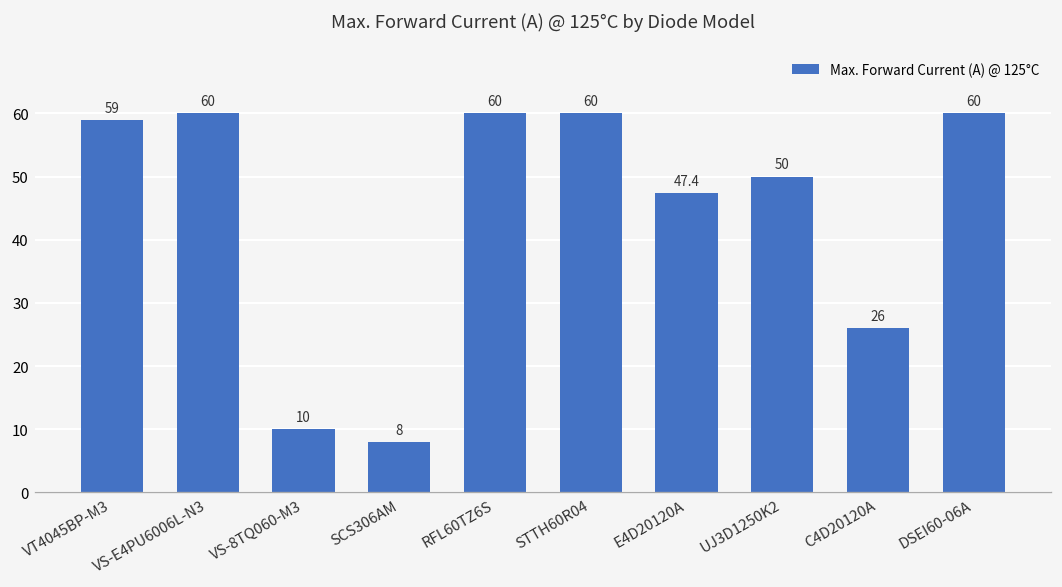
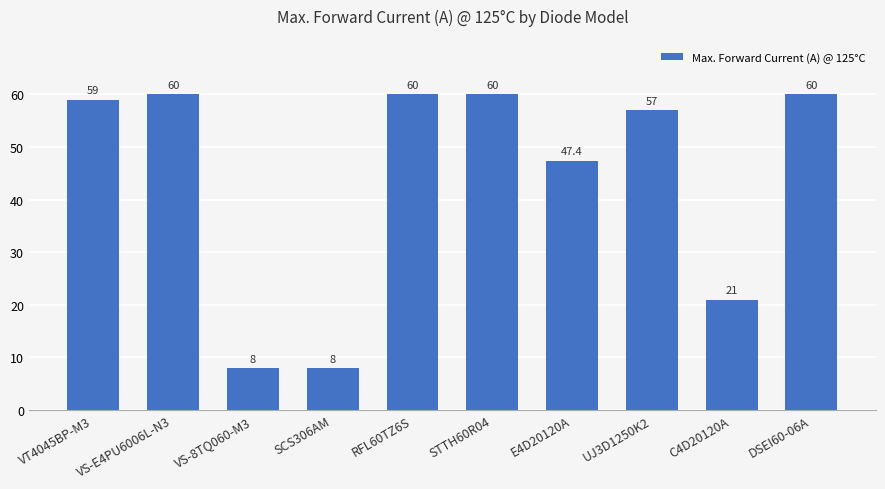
VS-8TQ060-M3: 10 -> 8
UJ3D1250K2: 50 -> 57
C4D20120A: 26 -> 21
